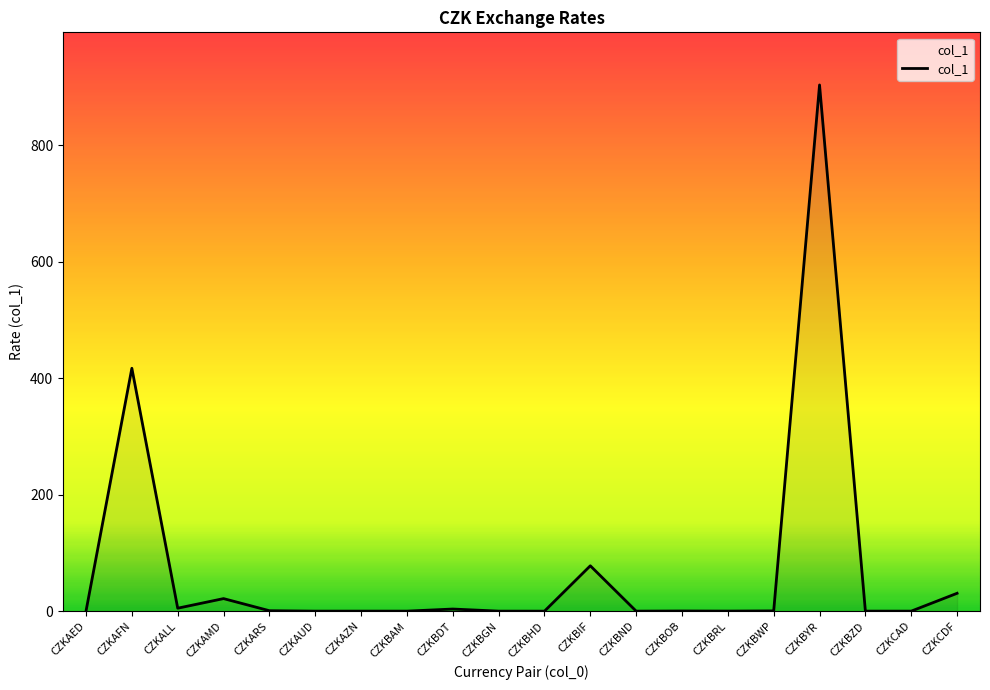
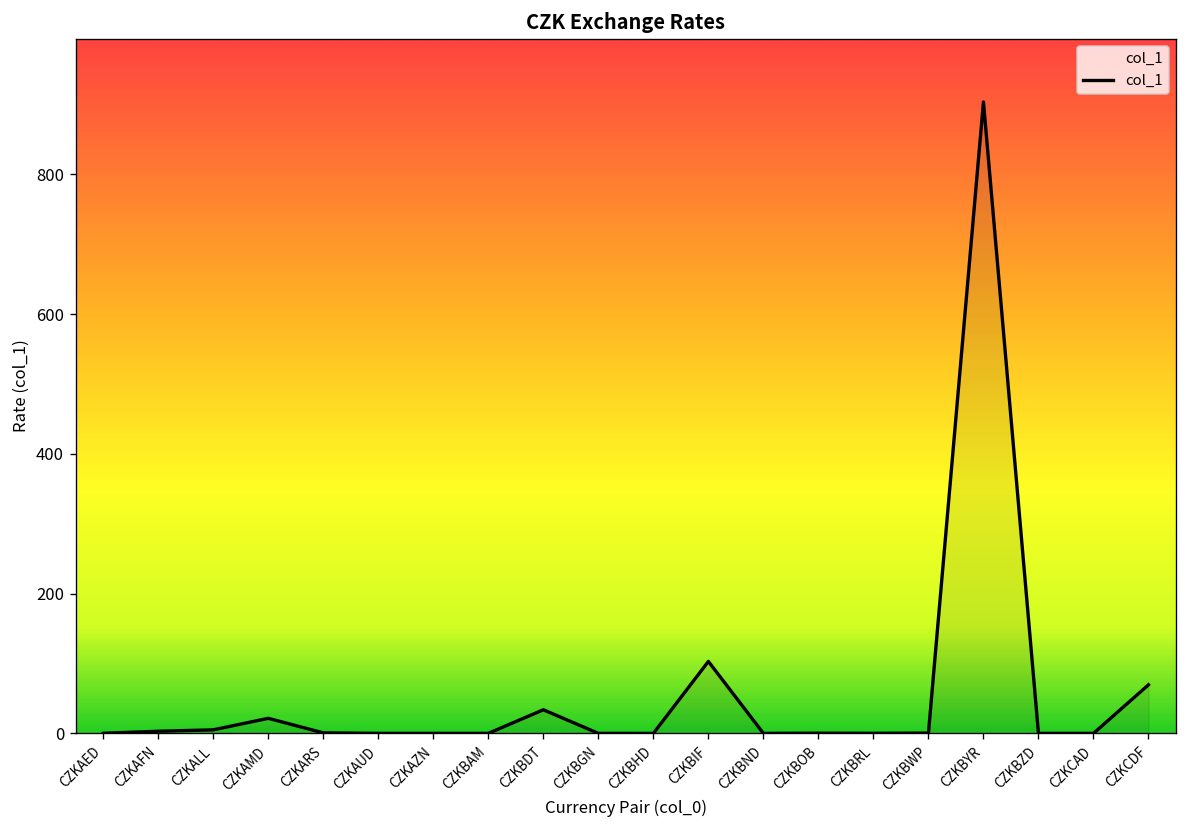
CZKAFN: 420 -> 0
CZKBDT: 0 -> 30
CZKBIF: 80 -> 100
CZKCDF: 30 -> 70
